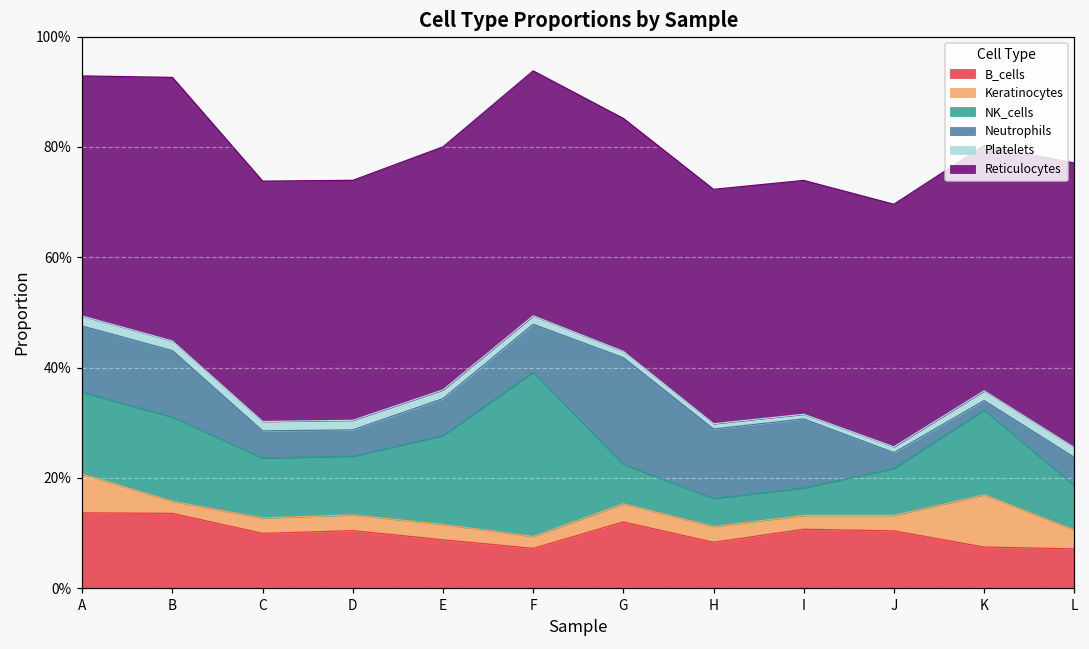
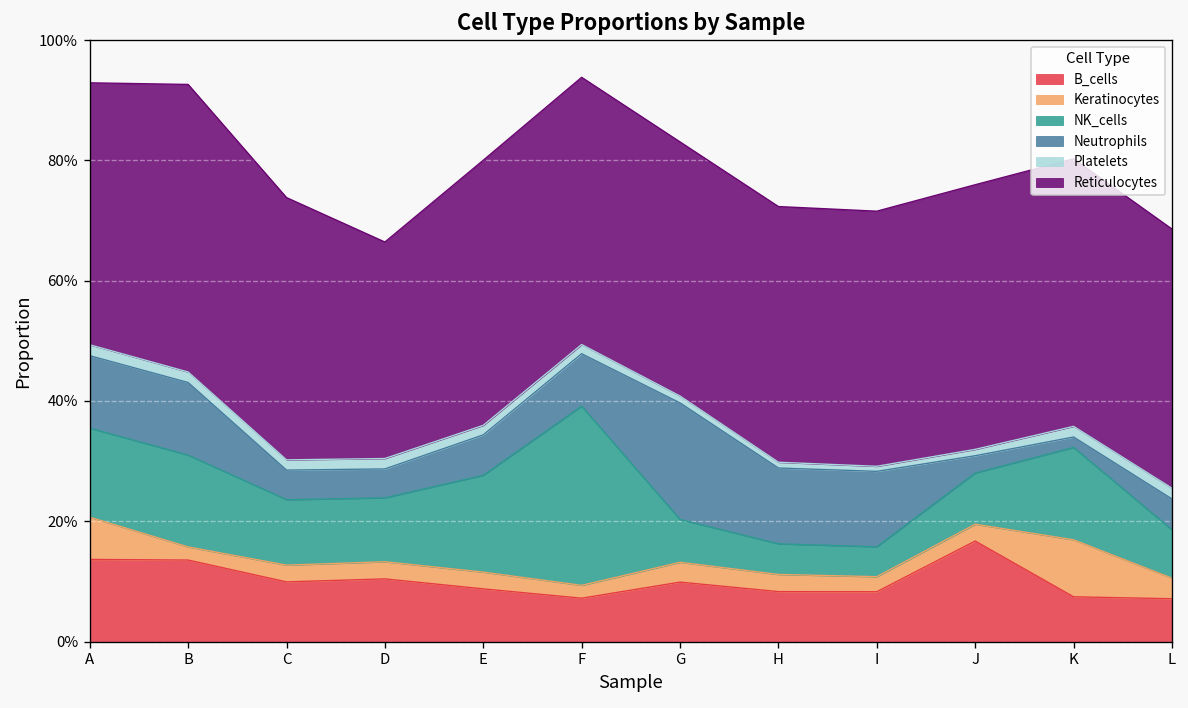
Reticulocytes, D: 44% -> 36%
B_cells, G: 12% -> 10%
B_cells, I: 11% -> 8%
B_cells, J: 10% -> 17%
Reticulocytes, L: 52% -> 43%
